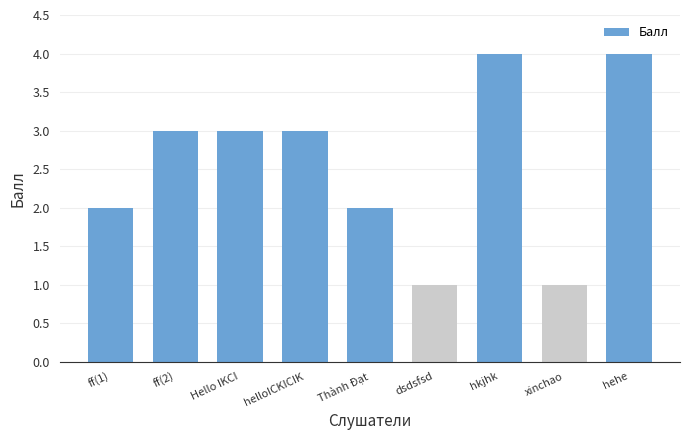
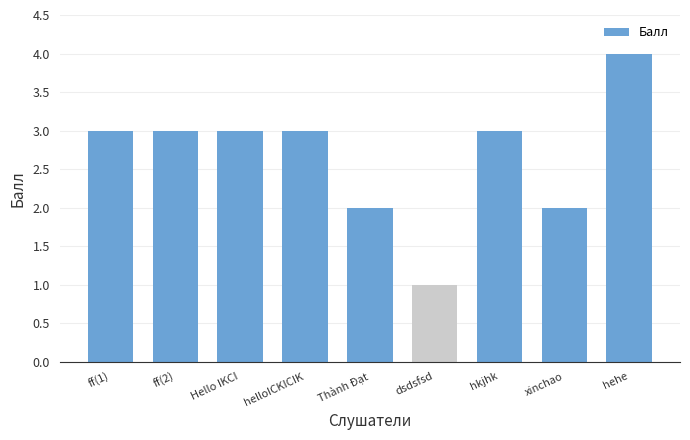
ff(1): 2 -> 3
hkjhk: 4 -> 3
xinchao: 1 -> 2
